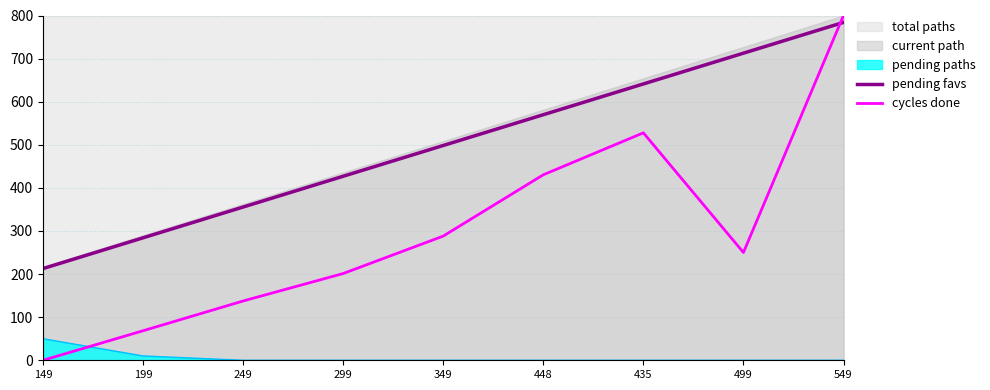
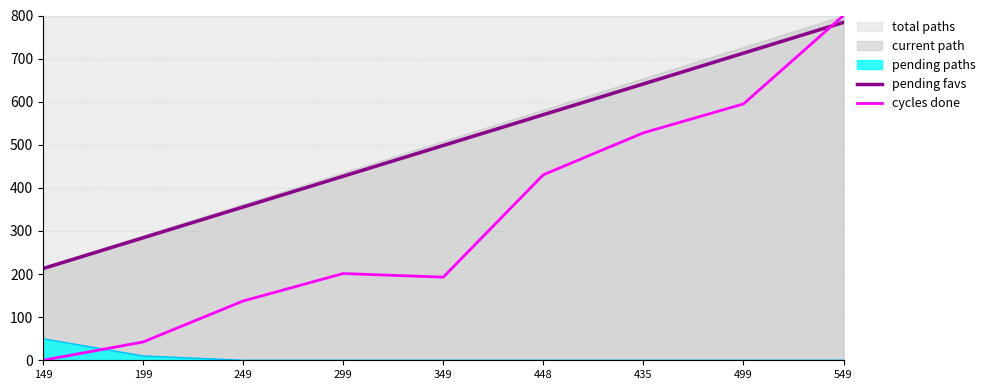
cycles done, 199: 70 -> 40
cycles done, 349: 290 -> 190
cycles done, 499: 250 -> 590
